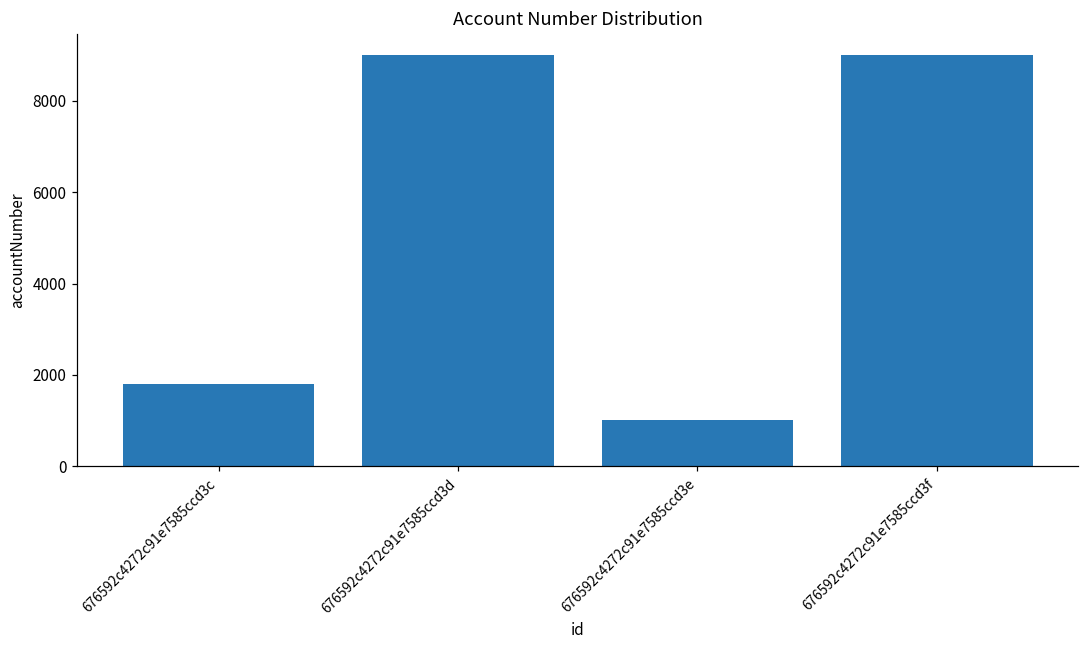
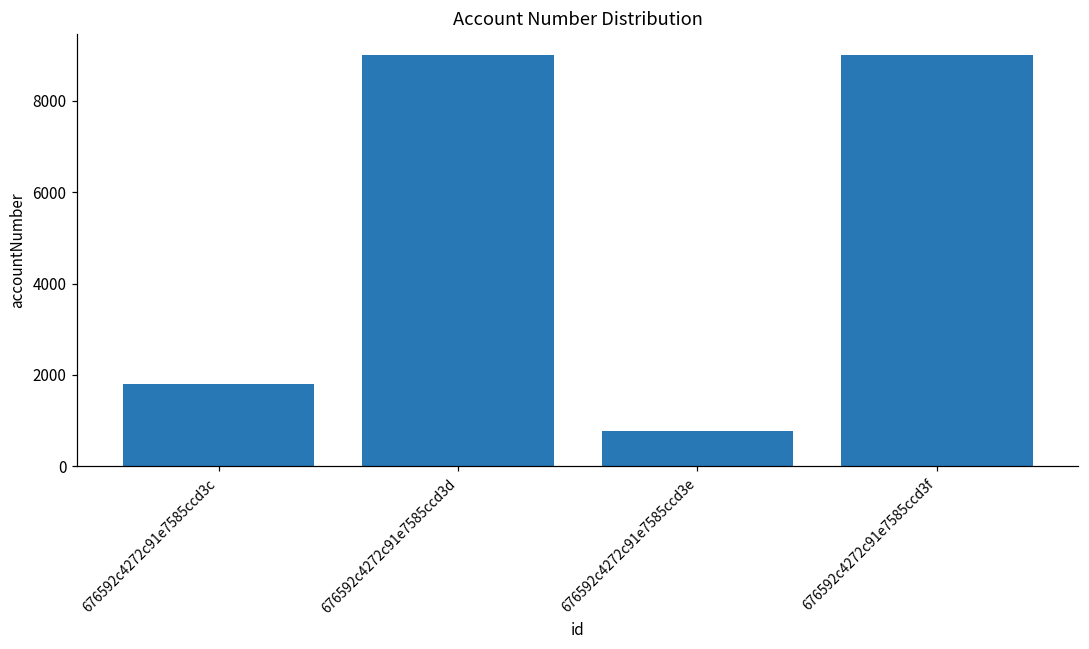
676592c4272c91e7585ccd3e: 1000 -> 800
